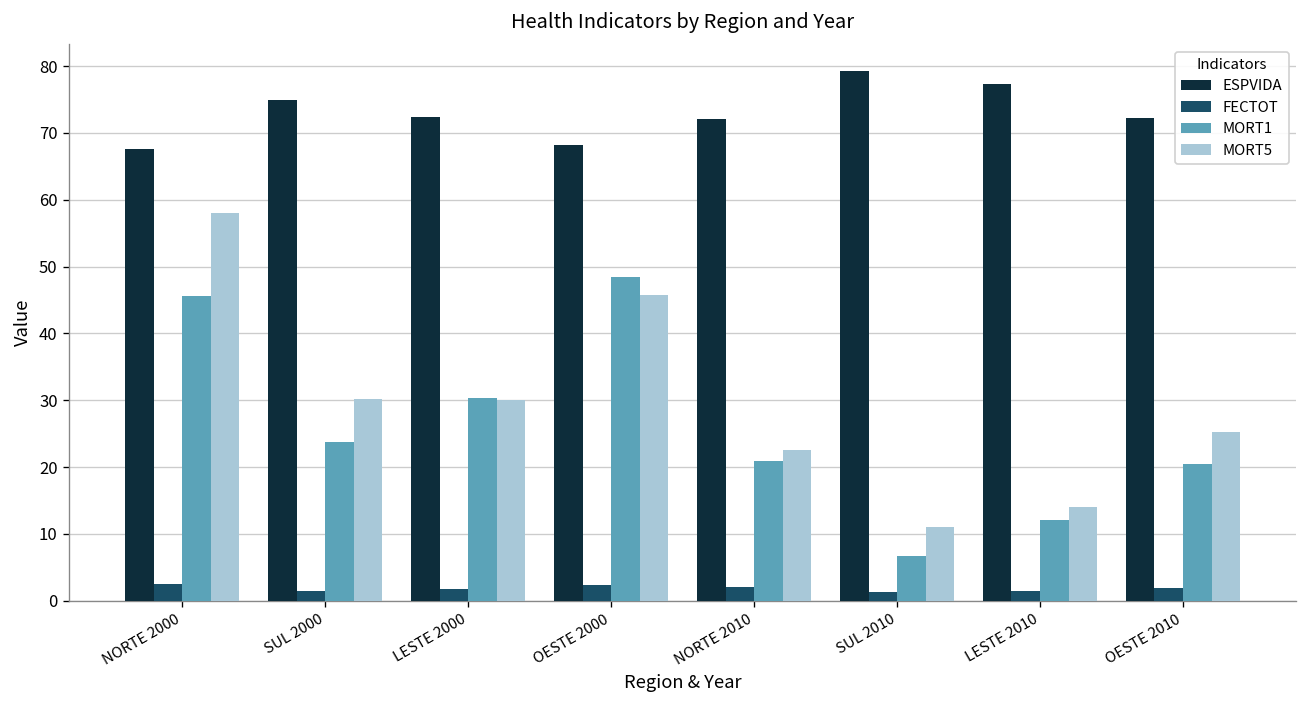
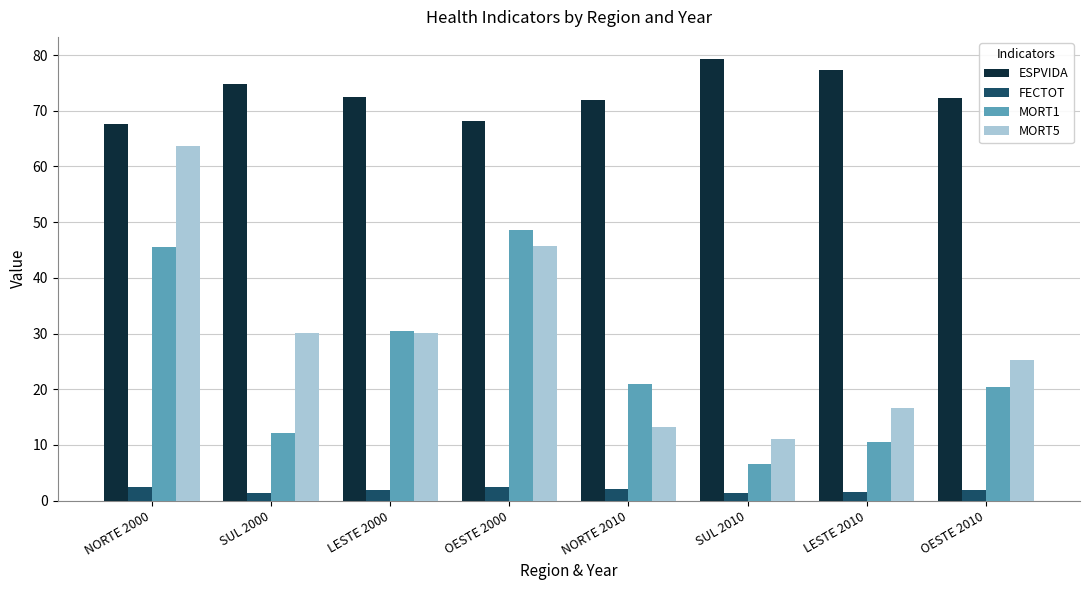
MORT5, NORTE 2000: 58 -> 64
MORT1, SUL 2000: 24 -> 12
MORT5, NORTE 2010: 23 -> 13
MORT1, LESTE 2010: 12 -> 11
MORT5, LESTE 2010: 14 -> 17
